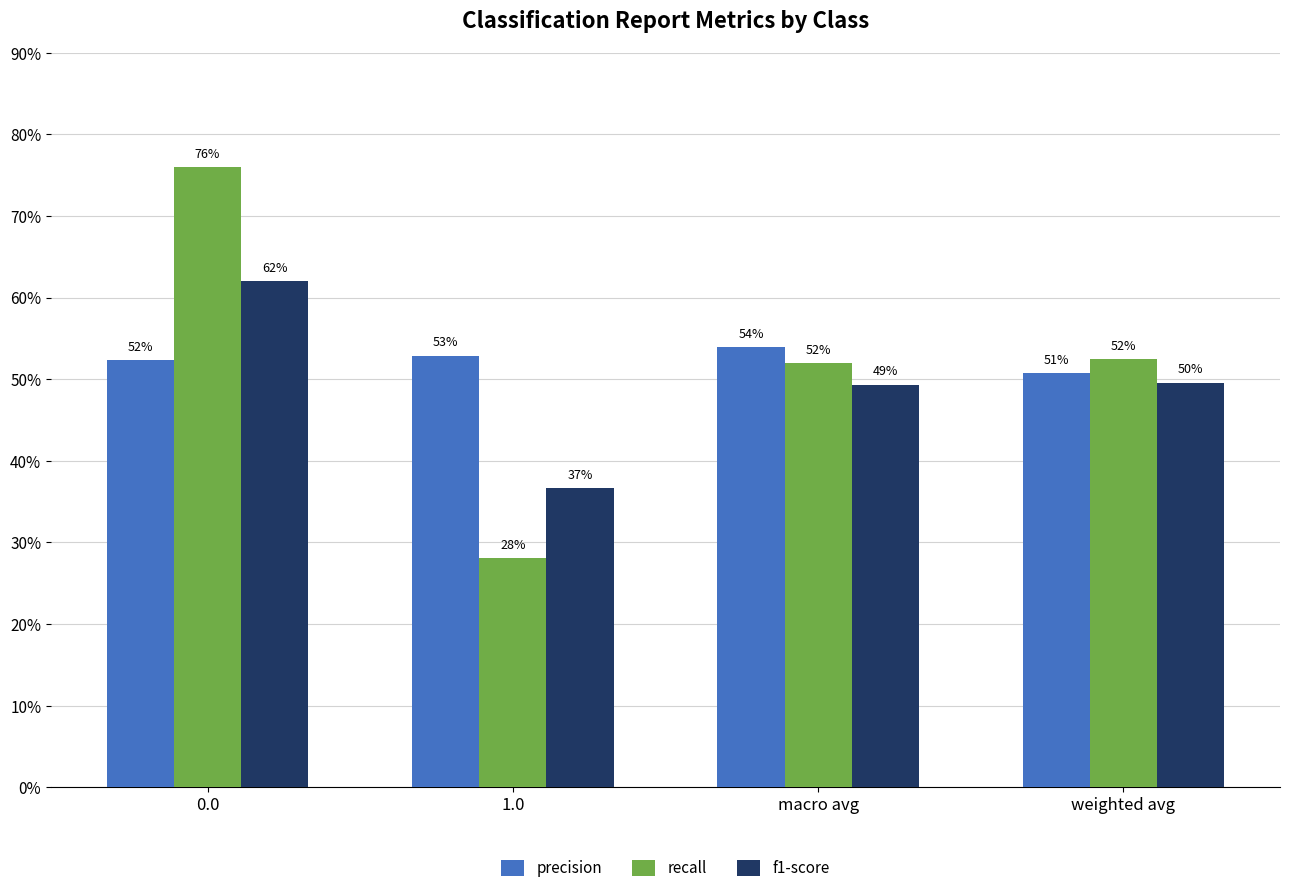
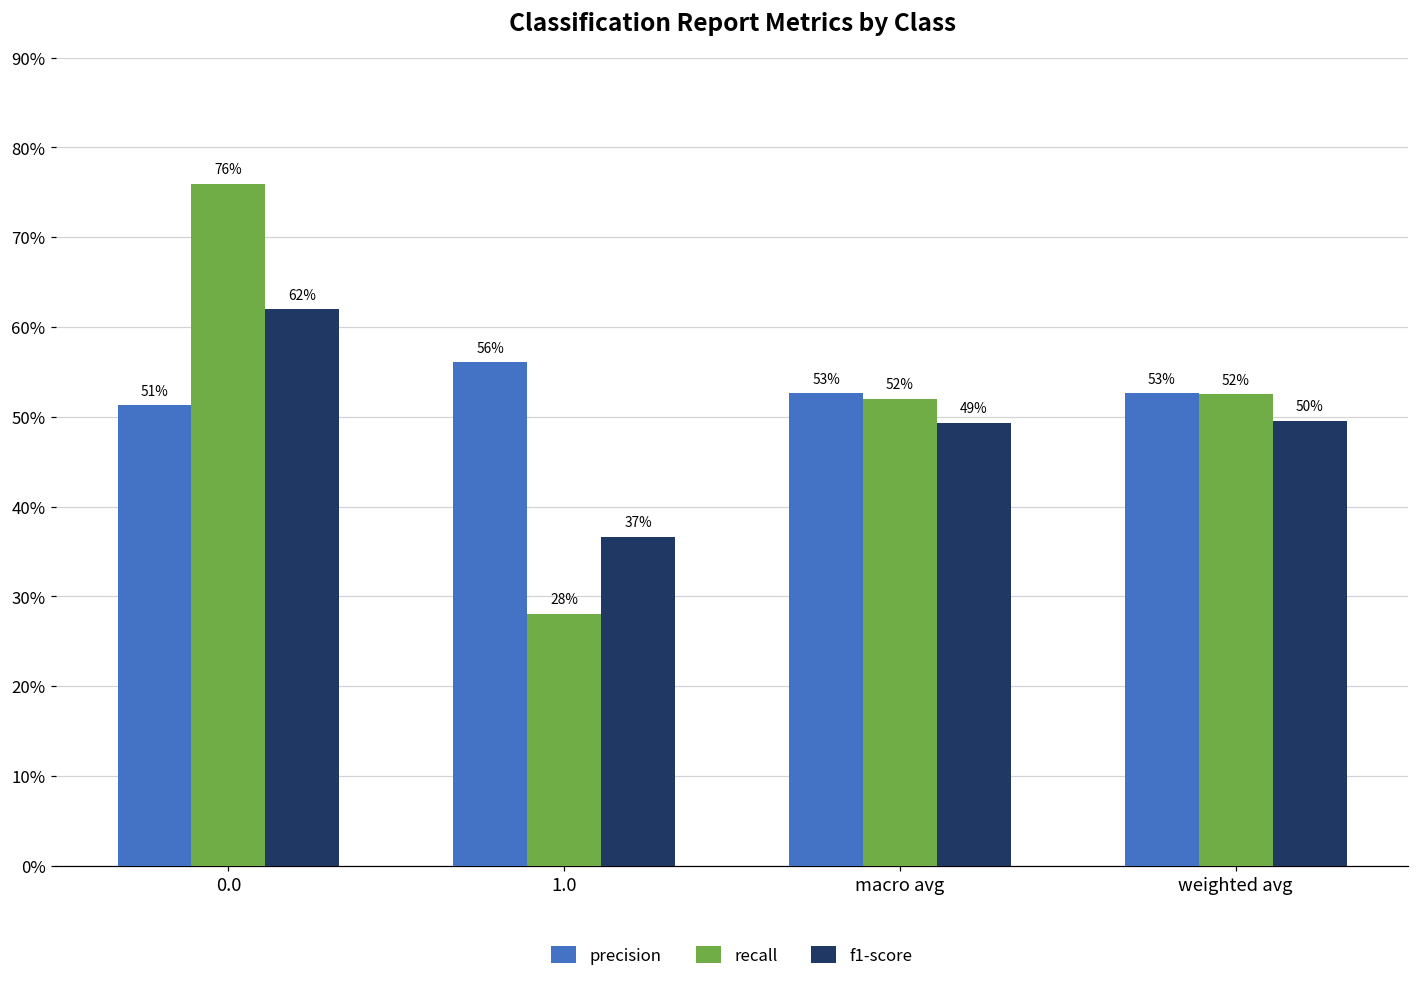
precision, 0.0: 52% -> 51%
precision, 1.0: 53% -> 56%
precision, macro avg: 54% -> 53%
precision, weighted avg: 51% -> 53%
